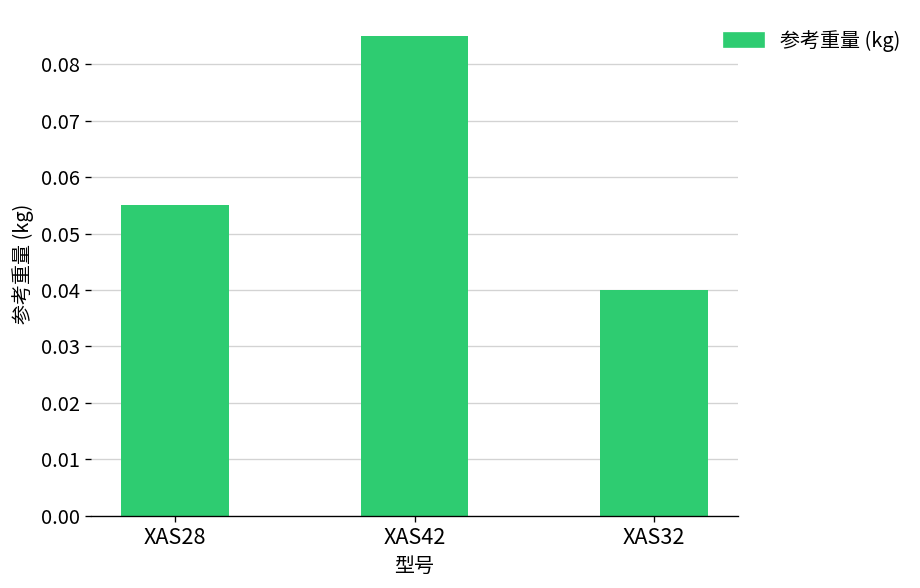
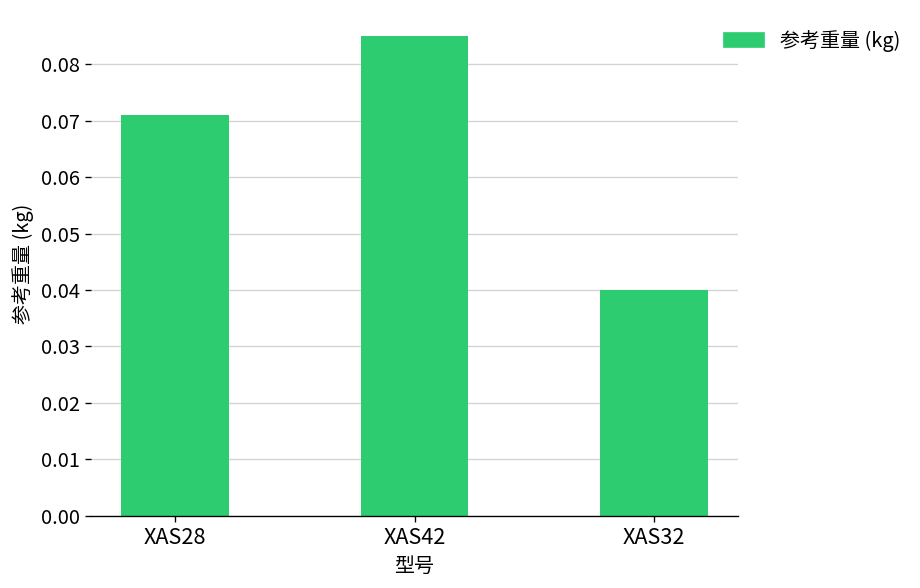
XAS28: 0.055 -> 0.071
